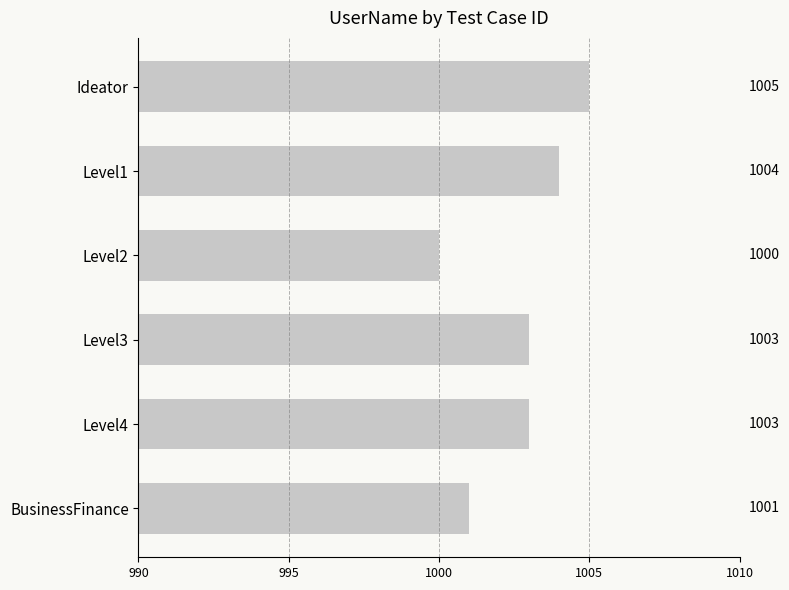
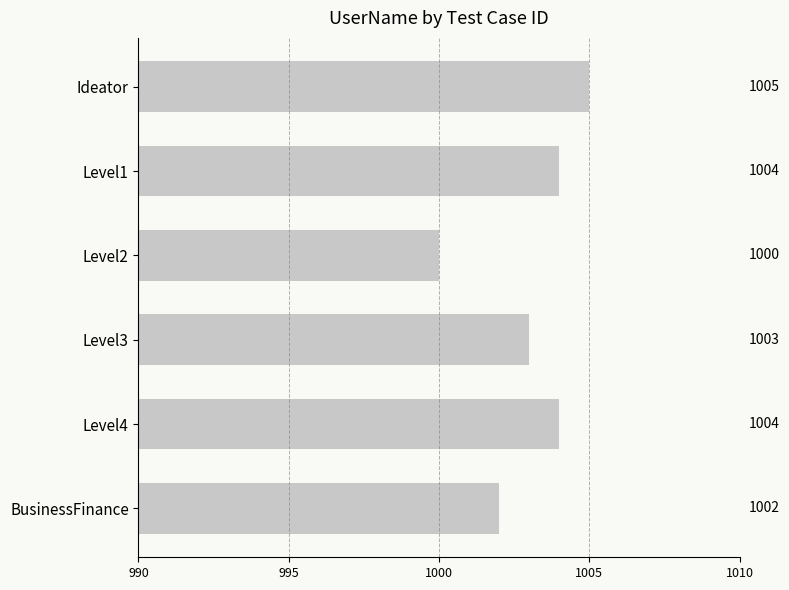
Level4: 1003 -> 1004
BusinessFinance: 1001 -> 1002
